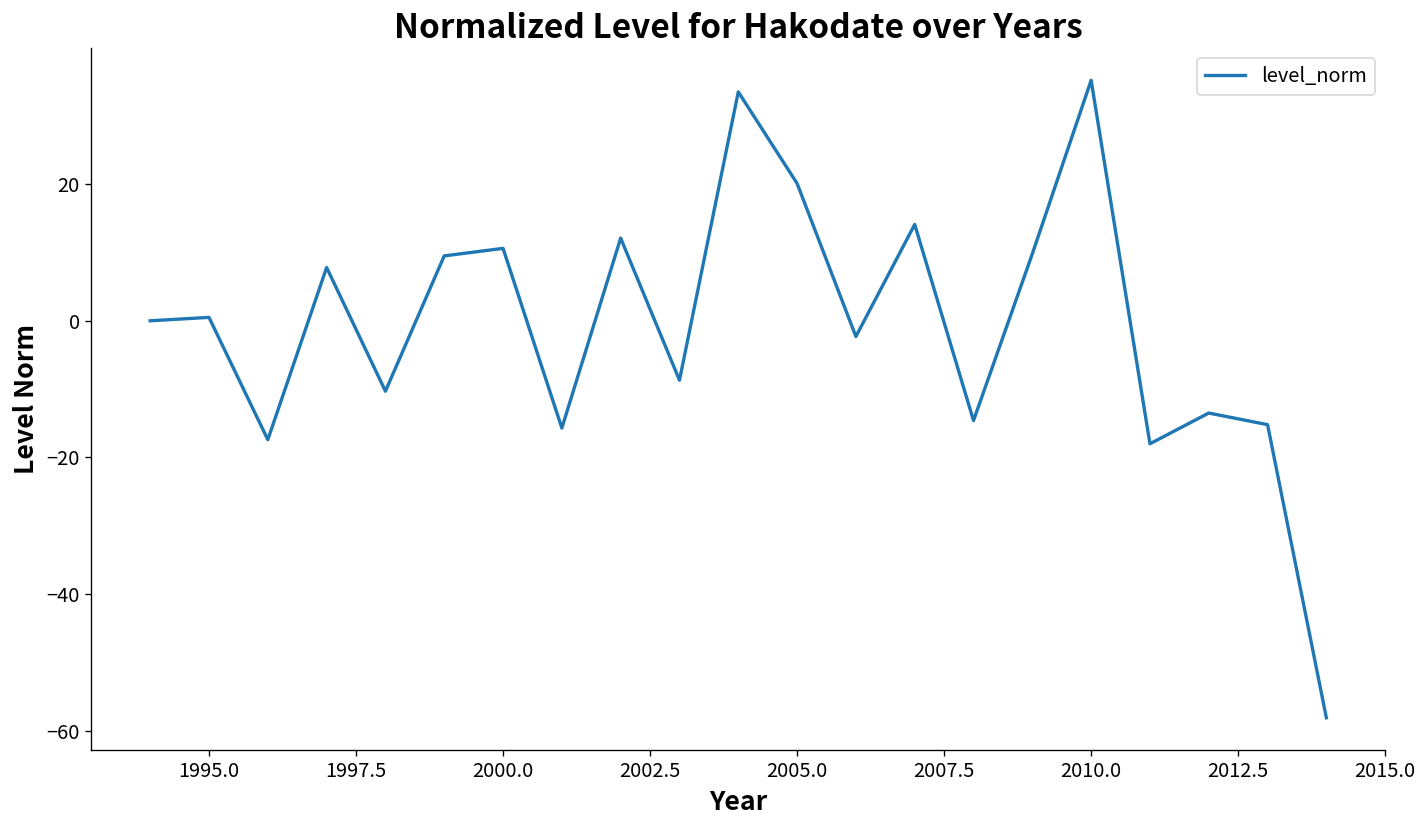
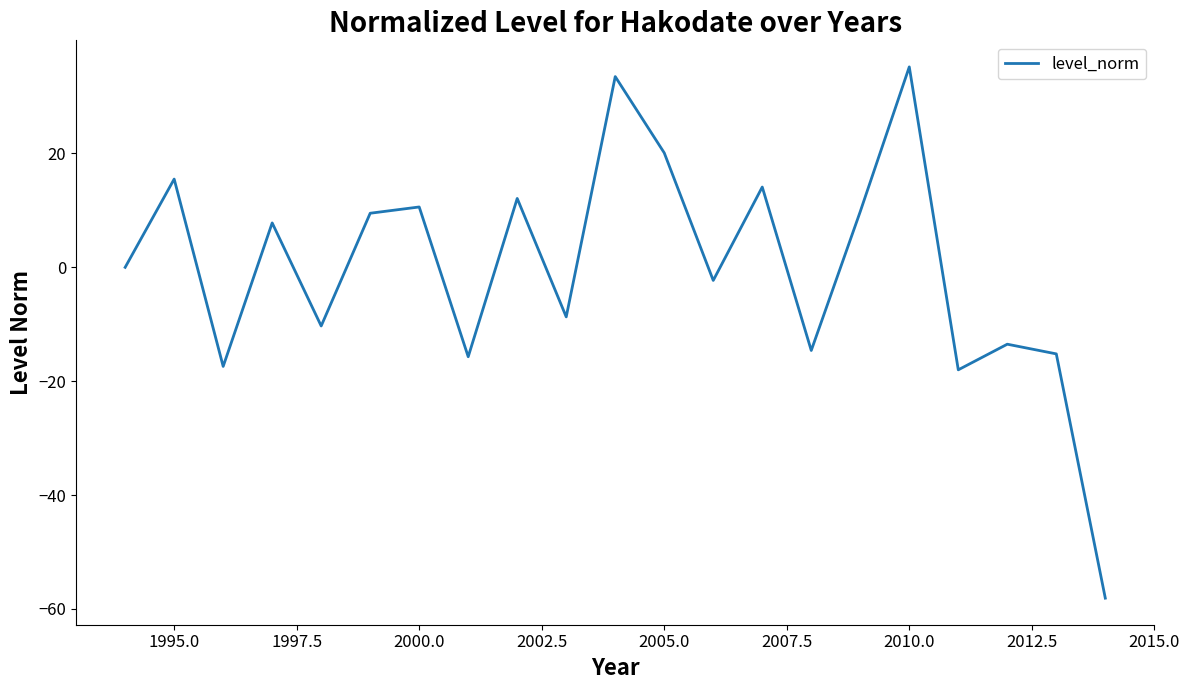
1995.0: 1 -> 16
